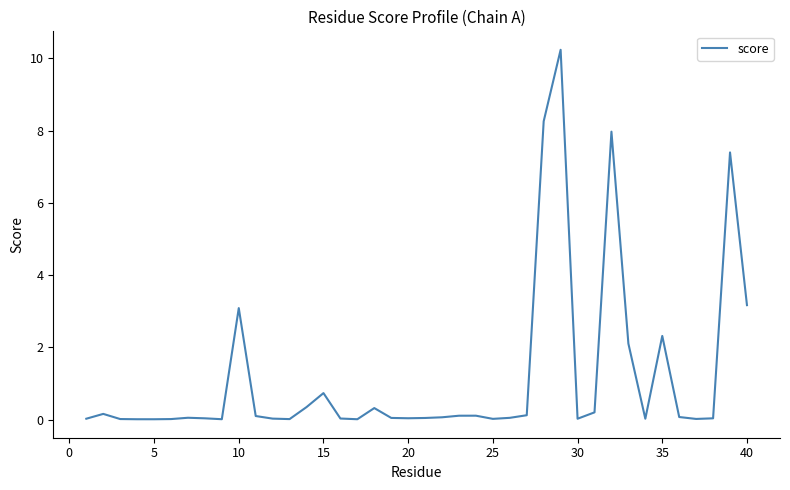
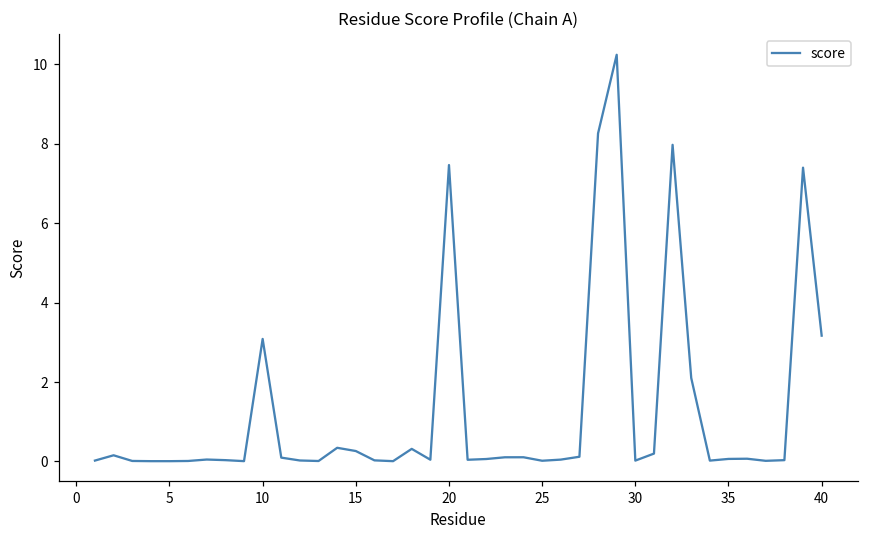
15: 0.7 -> 0.3
20: 0.0 -> 7.5
35: 2.3 -> 0.1
